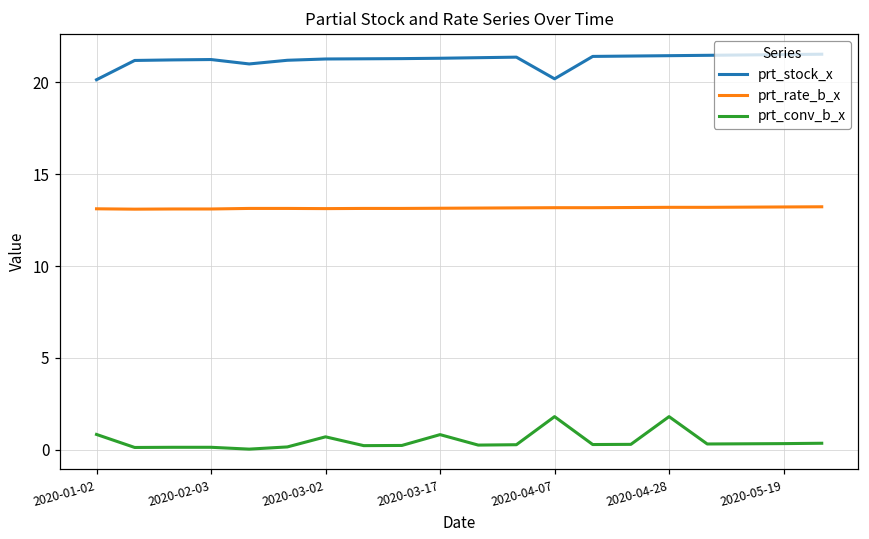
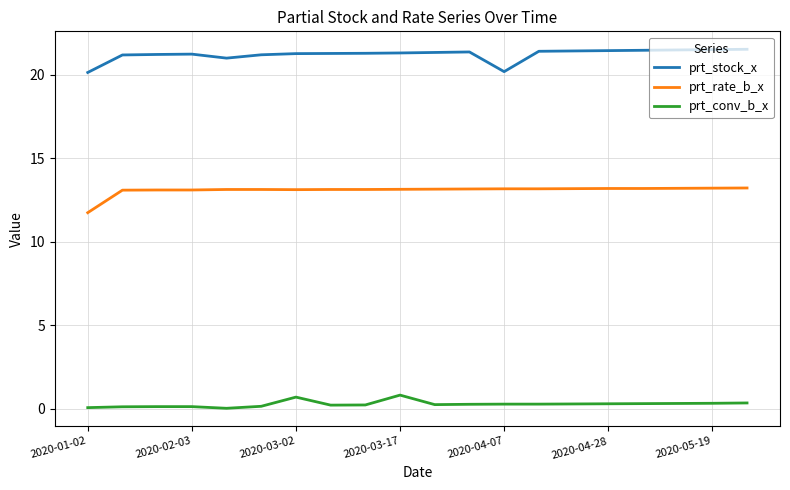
prt_rate_b_x, 2020-01-02: 13.1 -> 11.8
prt_conv_b_x, 2020-01-02: 0.8 -> 0.1
prt_conv_b_x, 2020-04-07: 1.8 -> 0.3
prt_conv_b_x, 2020-04-28: 1.8 -> 0.3
